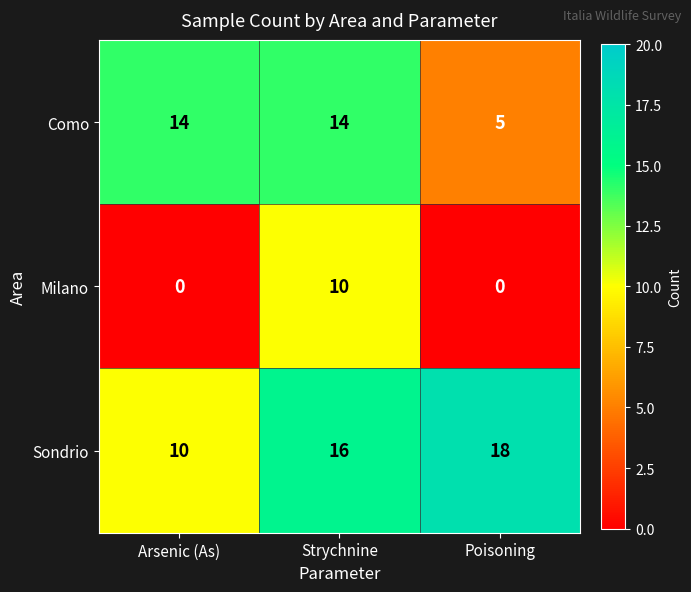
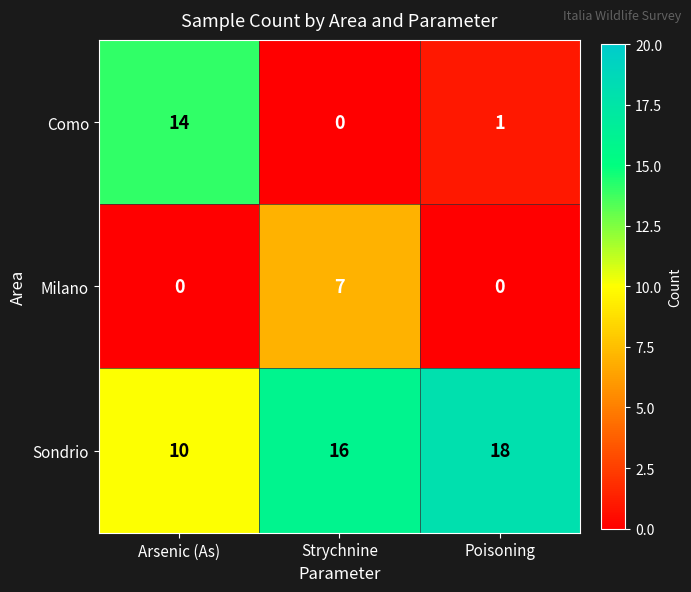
Como, Strychnine: 14 -> 0
Como, Poisoning: 5 -> 1
Milano, Strychnine: 10 -> 7
